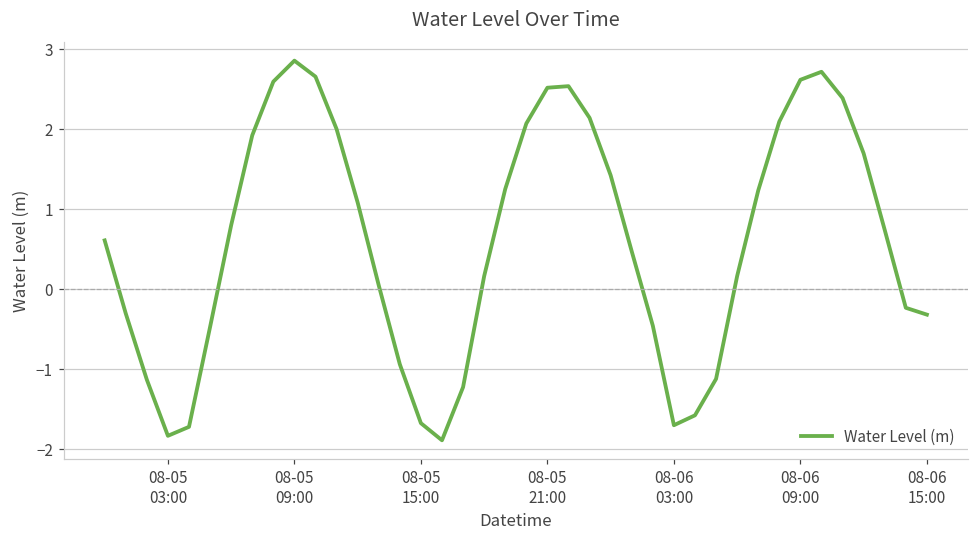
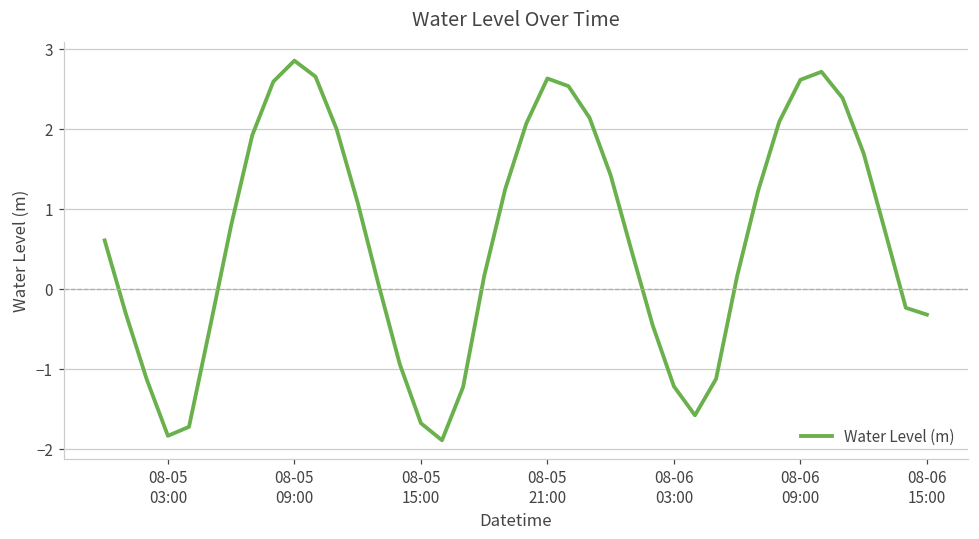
08-05 21:00: 2.5 -> 2.6
08-06 03:00: -1.7 -> -1.2
